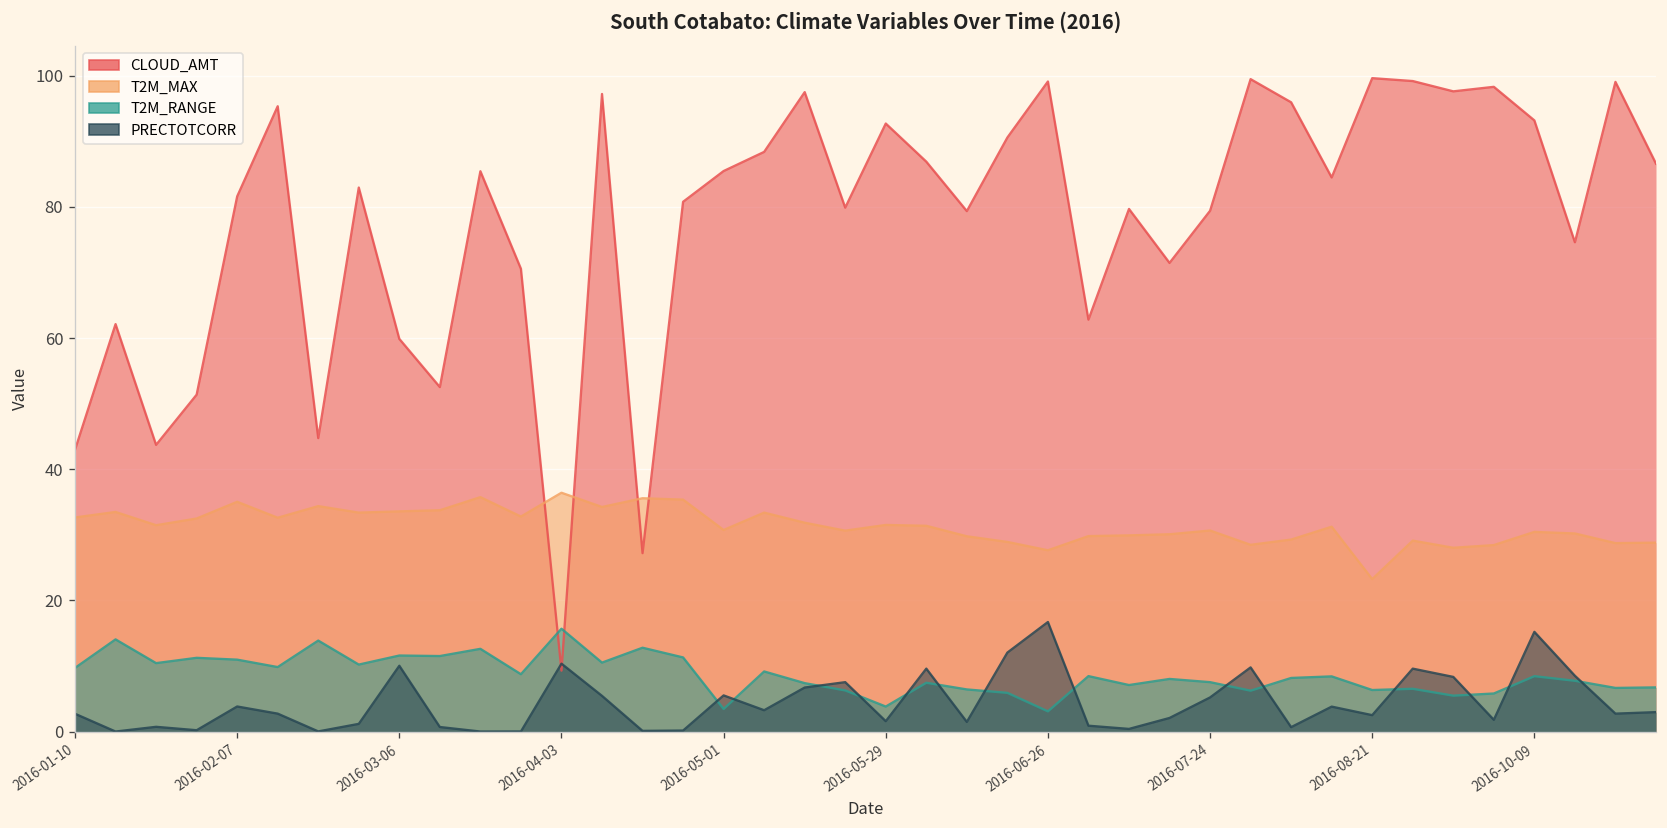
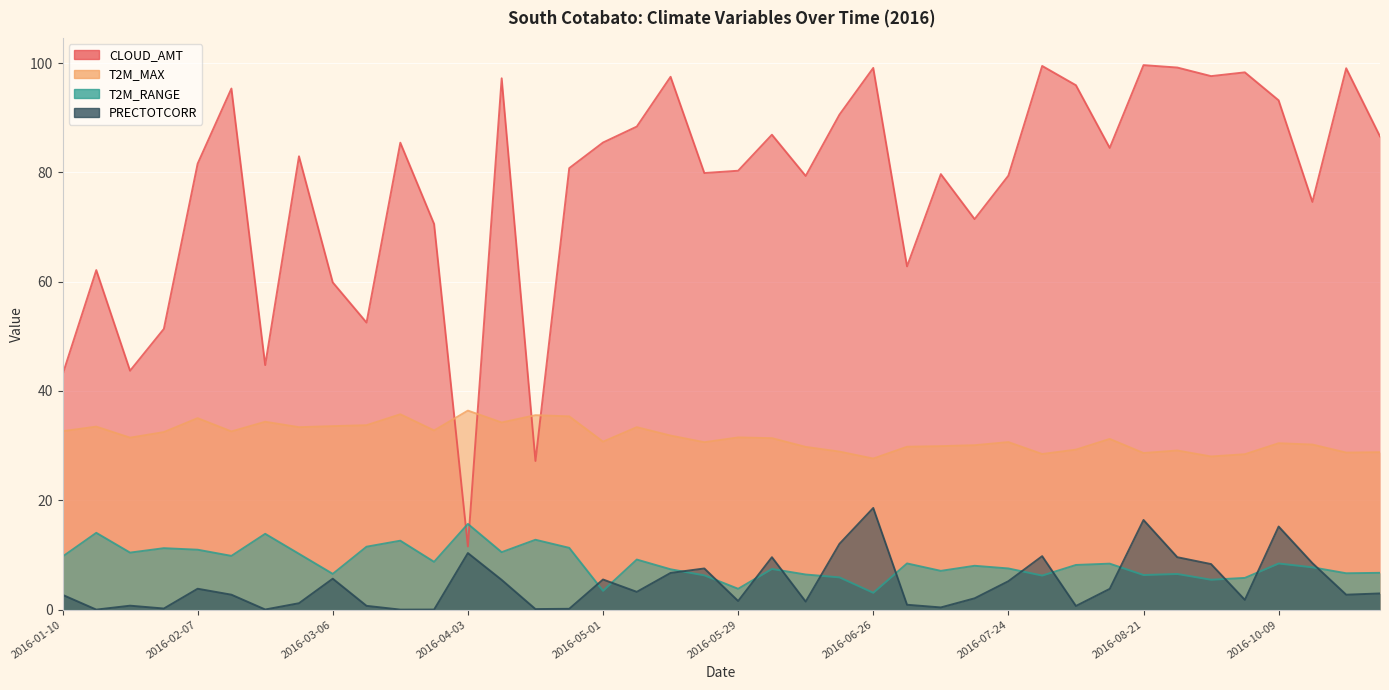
T2M_RANGE, 2016-03-06: 12 -> 7
PRECTOTCORR, 2016-03-06: 10 -> 6
CLOUD_AMT, 2016-04-03: 9 -> 12
CLOUD_AMT, 2016-05-29: 93 -> 80
PRECTOTCORR, 2016-06-26: 17 -> 19
T2M_MAX, 2016-08-21: 23 -> 29
PRECTOTCORR, 2016-08-21: 3 -> 16
